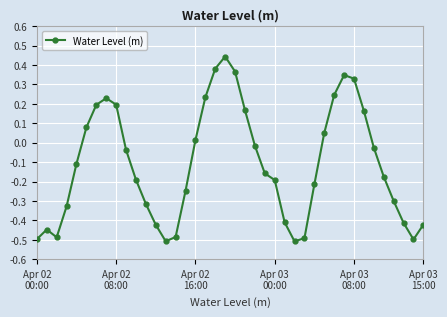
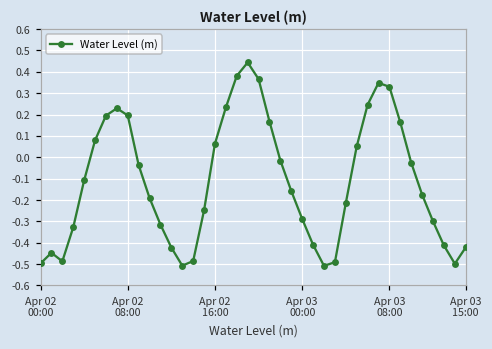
Apr 02 16:00: 0.01 -> 0.06
Apr 03 00:00: -0.19 -> -0.29
